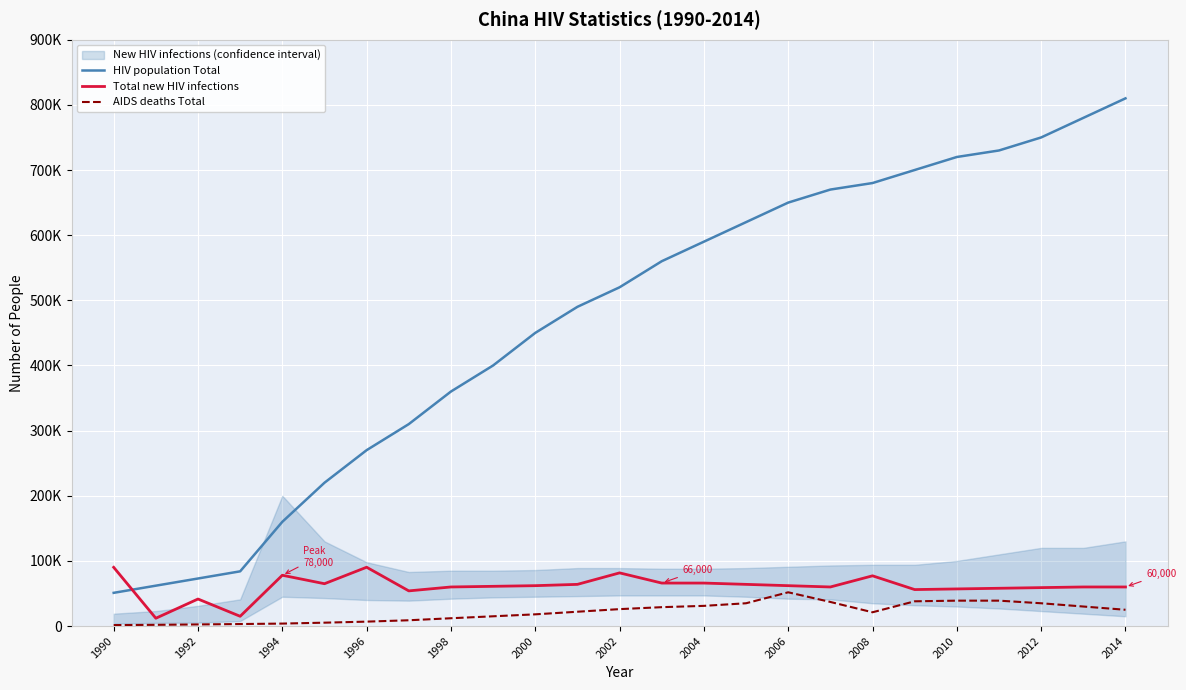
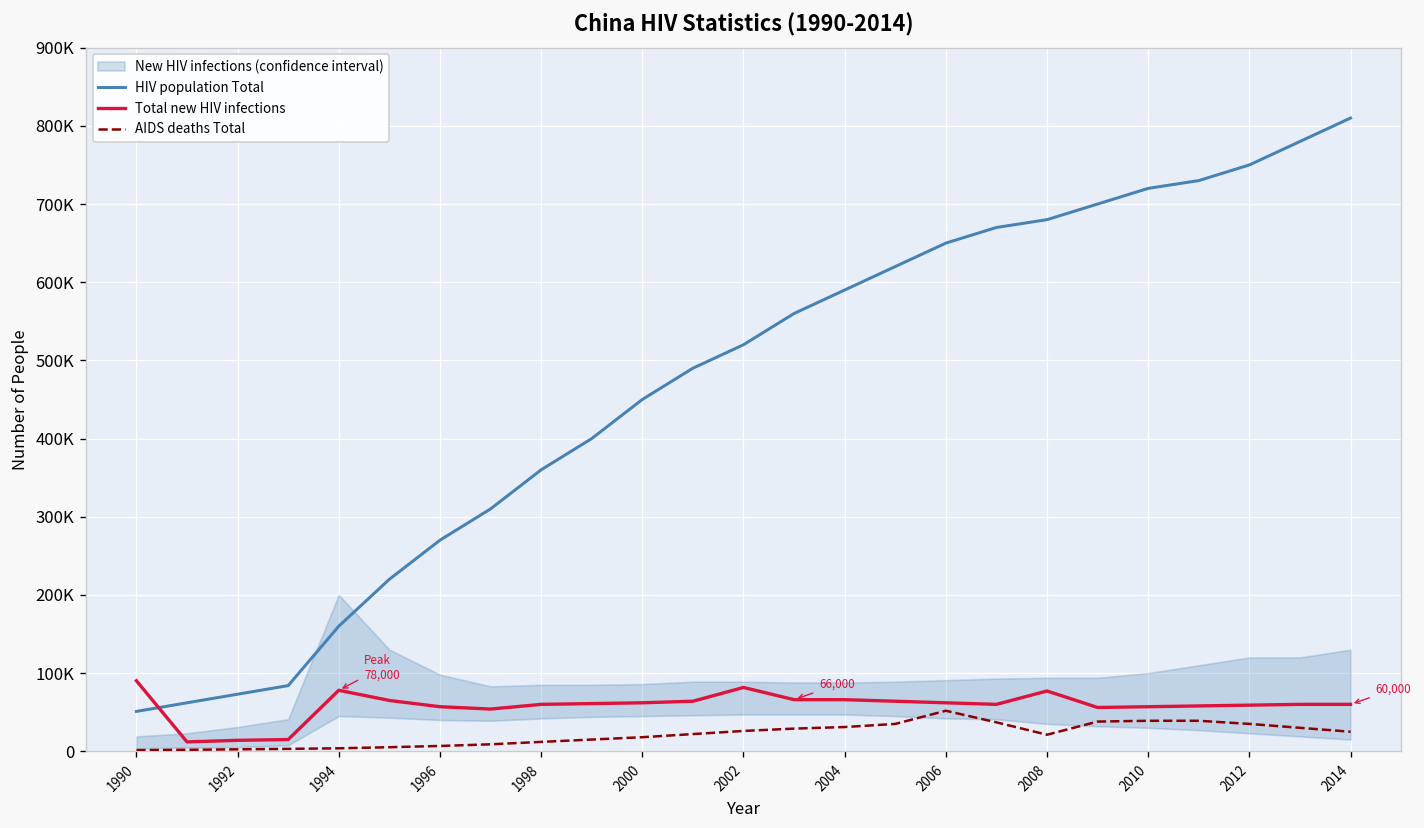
Total new HIV infections, 1992: 40000 -> 10000
Total new HIV infections, 1996: 90000 -> 60000
